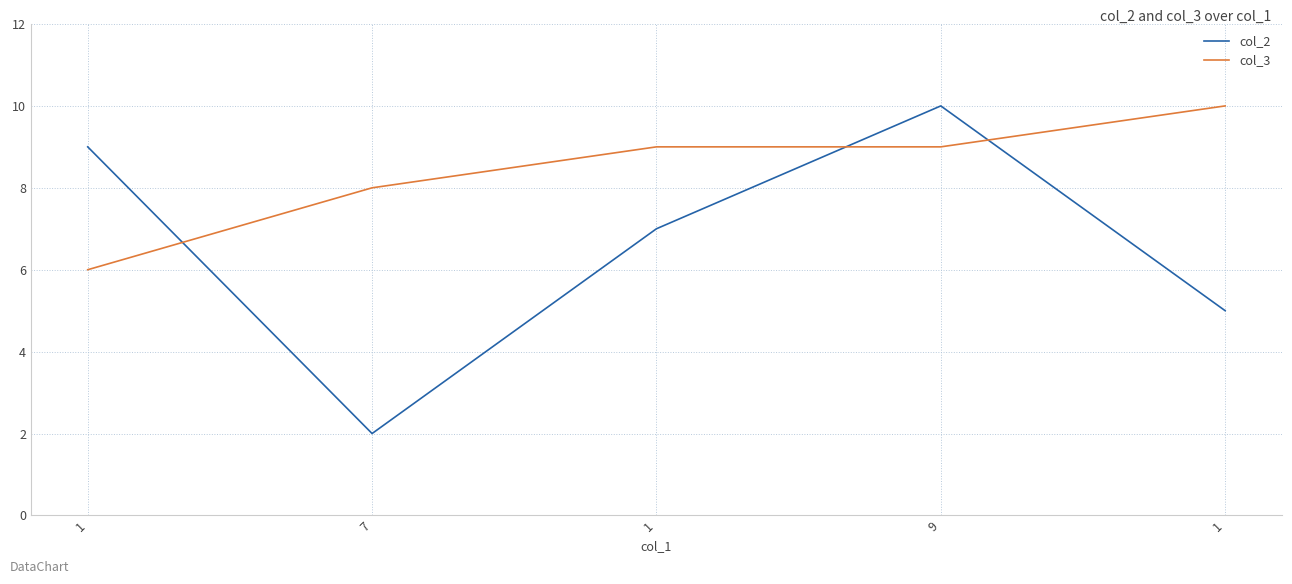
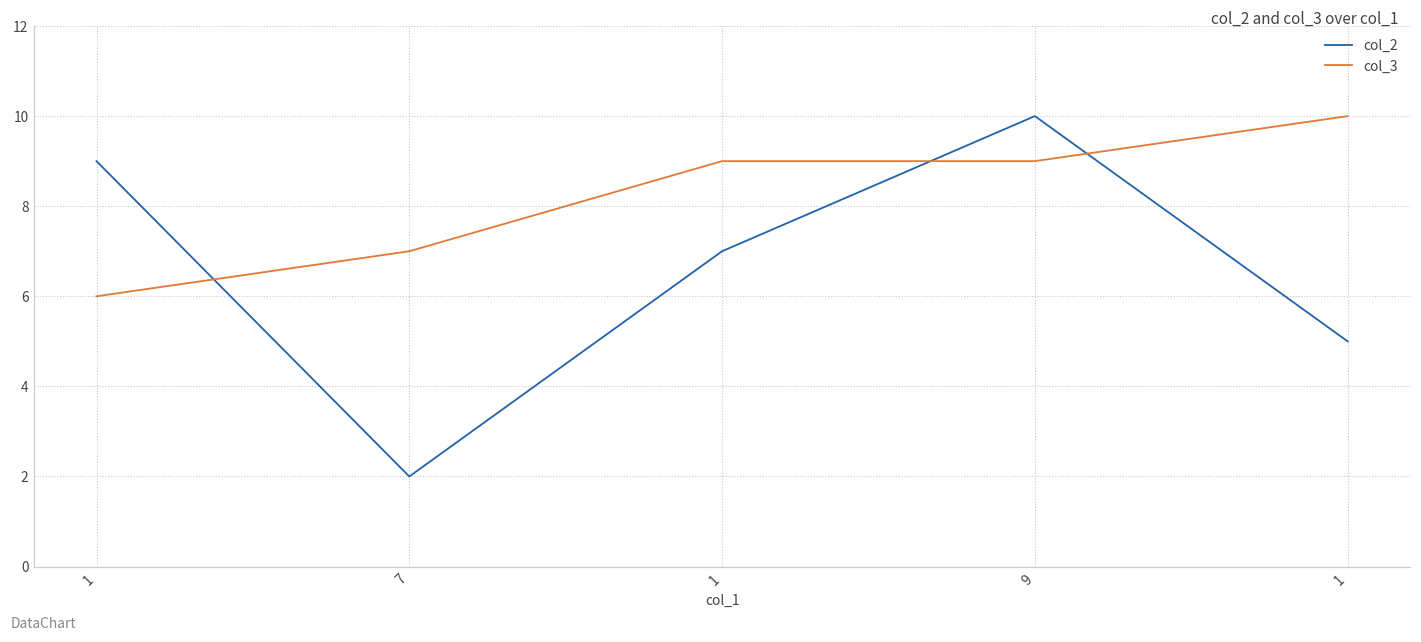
col_3, 7: 8 -> 7
